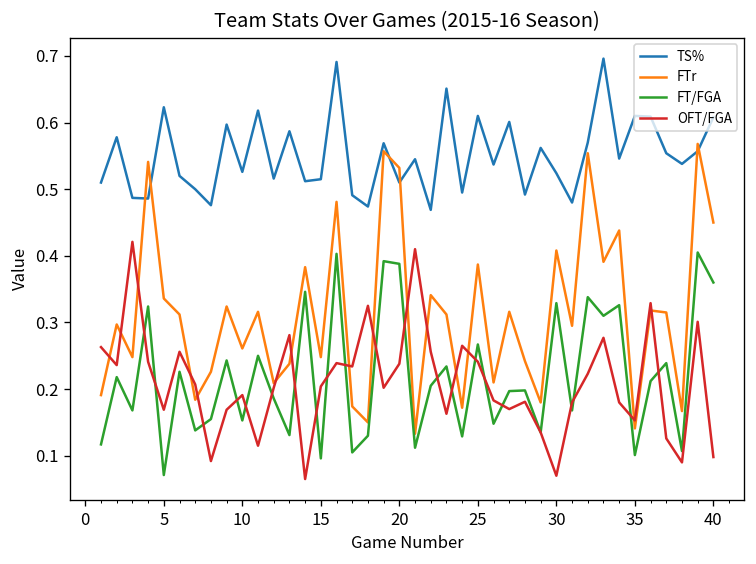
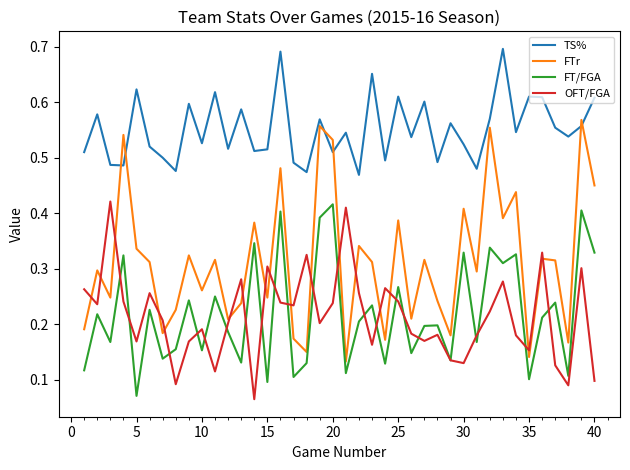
OFT/FGA, 15: 0.20 -> 0.30
FT/FGA, 20: 0.39 -> 0.42
OFT/FGA, 30: 0.07 -> 0.13
FT/FGA, 40: 0.36 -> 0.33
